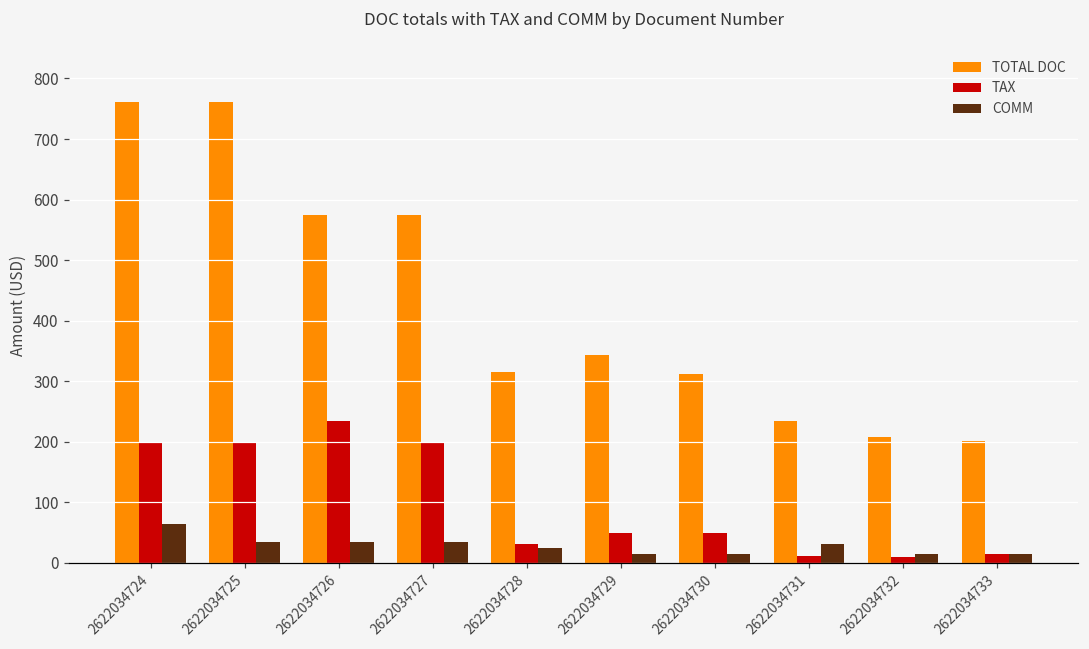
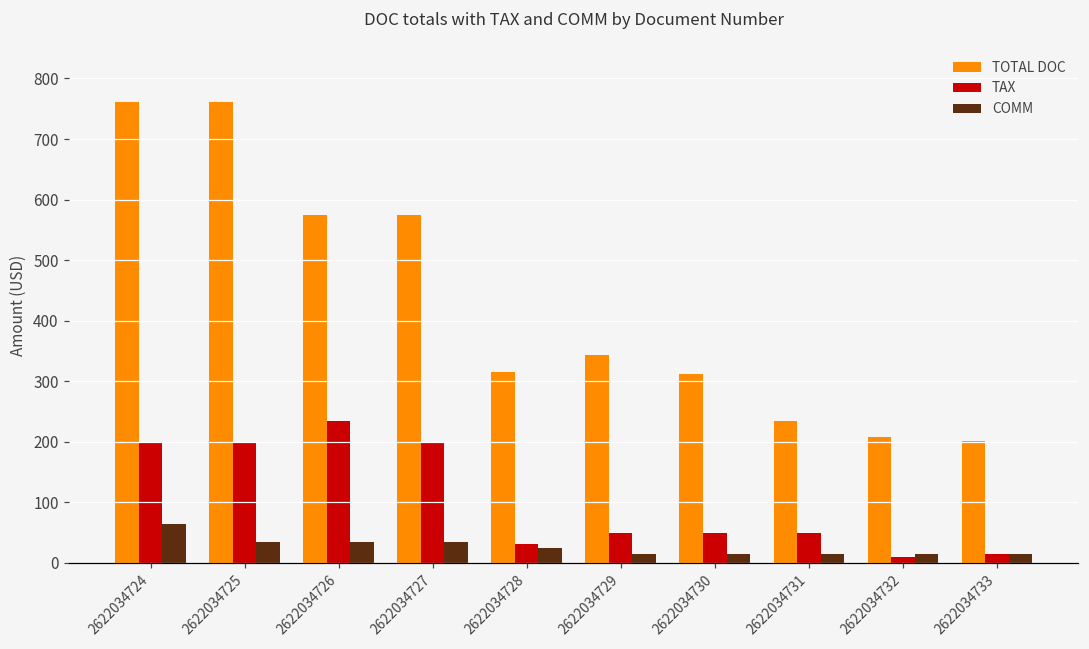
TAX, 2622034731: 10 -> 50
COMM, 2622034731: 30 -> 20
